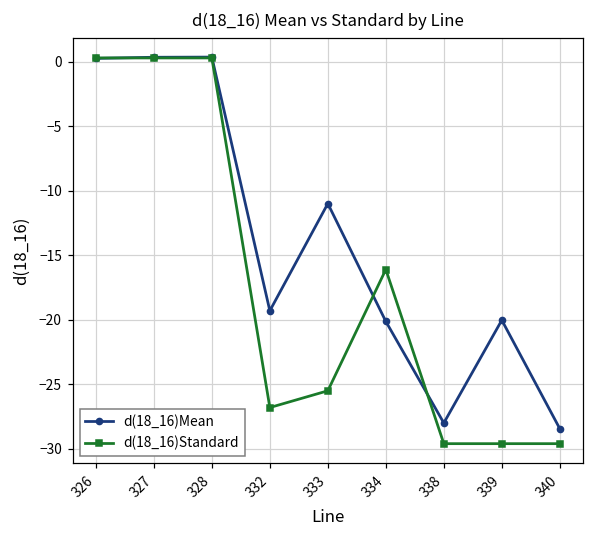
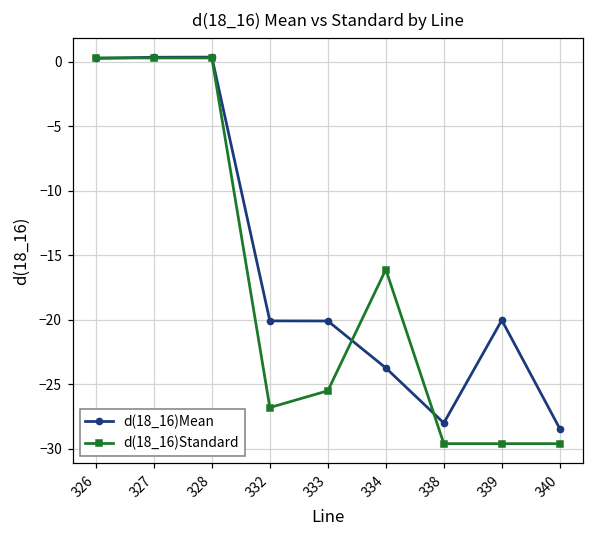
d(18_16)Mean, 332: -19.3 -> -20.1
d(18_16)Mean, 333: -11.0 -> -20.1
d(18_16)Mean, 334: -20.1 -> -23.7
